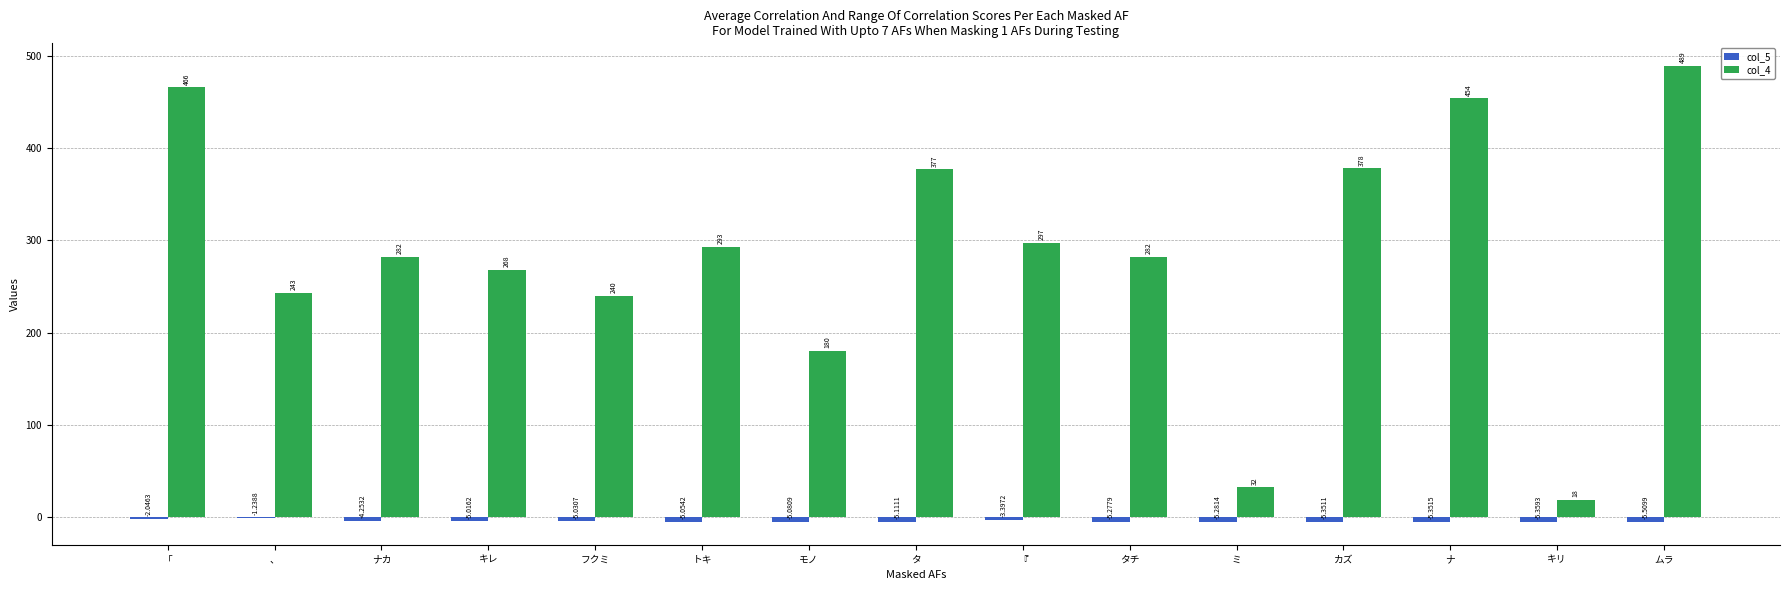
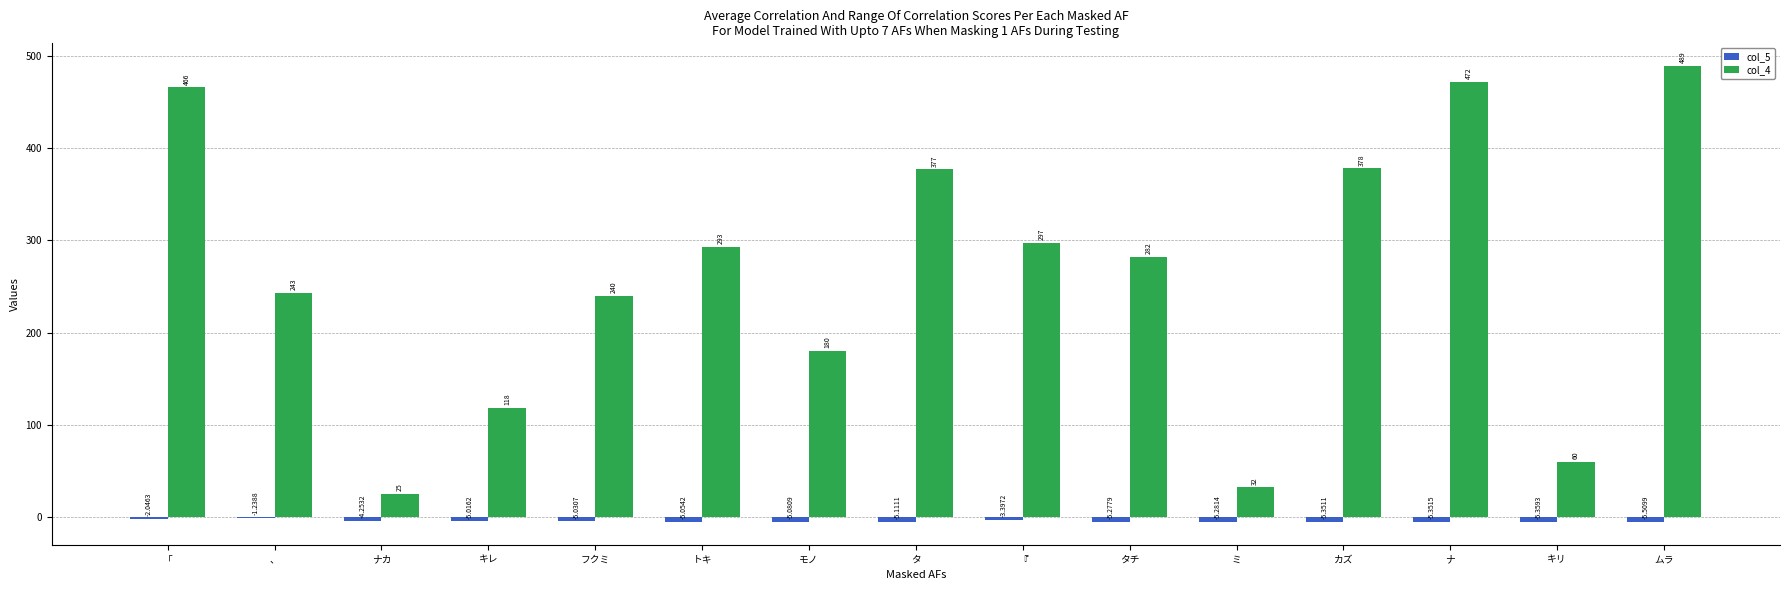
col_4, ナカ: 282 -> 25
col_4, キレ: 268 -> 118
col_4, ナ: 454 -> 472
col_4, キリ: 18 -> 60
